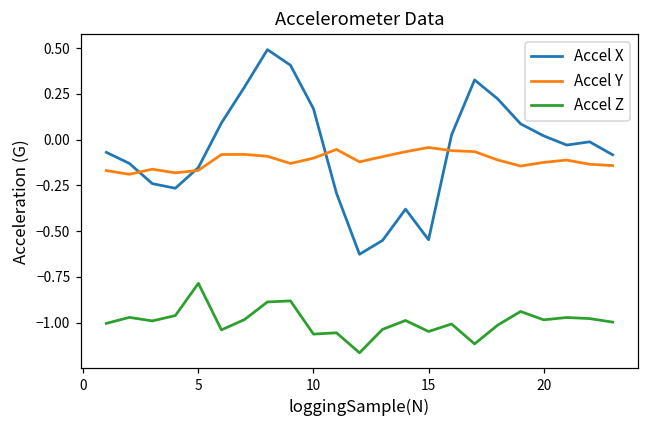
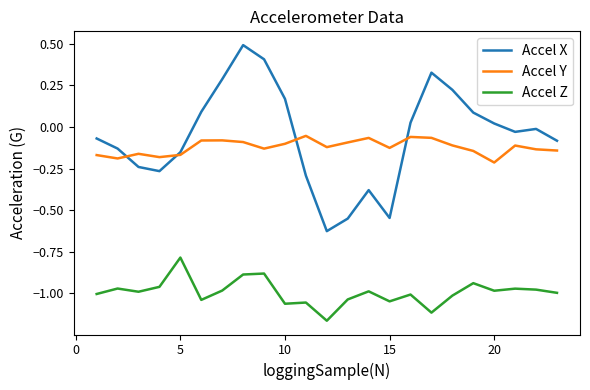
Accel Y, 15: -0.04 -> -0.13
Accel Y, 20: -0.12 -> -0.21
